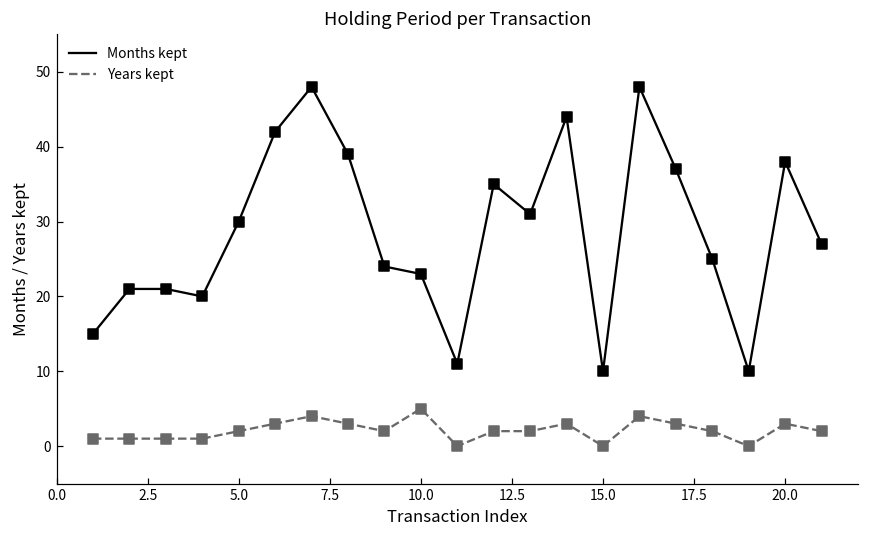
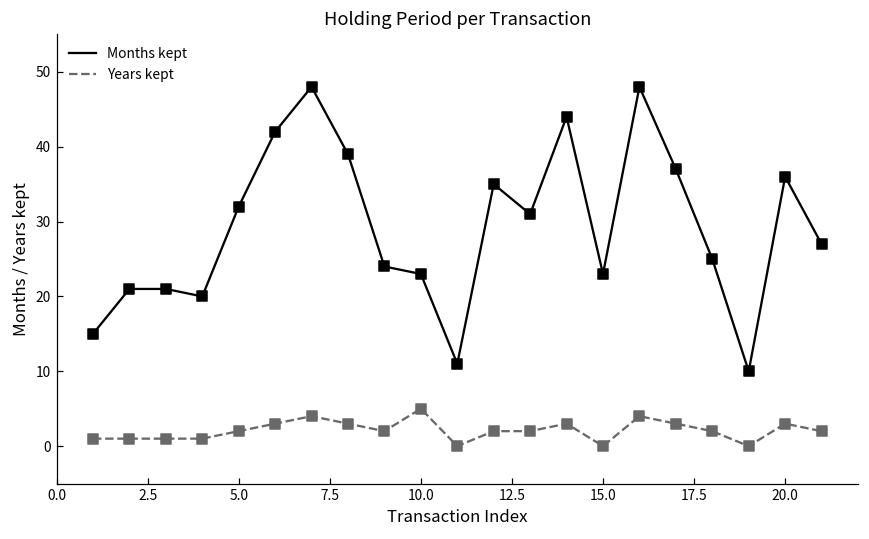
Months kept, 5.0: 30 -> 32
Months kept, 15.0: 10 -> 23
Months kept, 20.0: 38 -> 36
